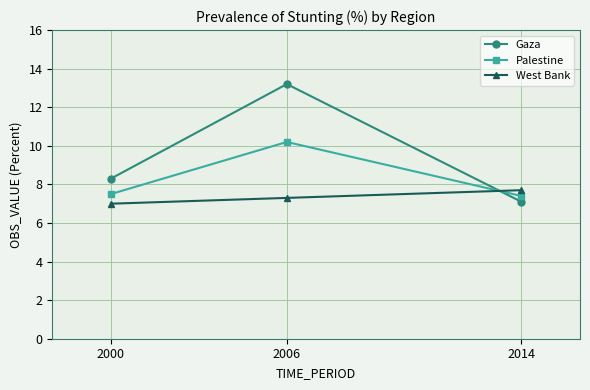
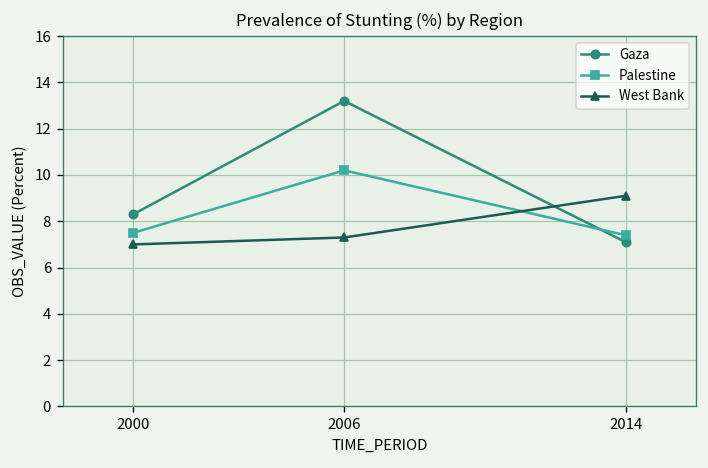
West Bank, 2014: 7.7 -> 9.1
